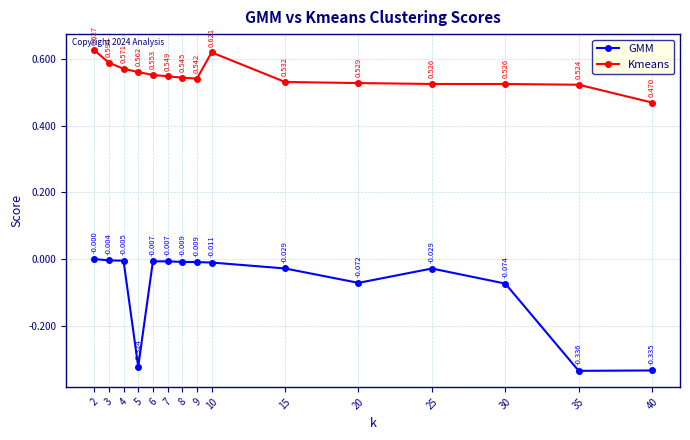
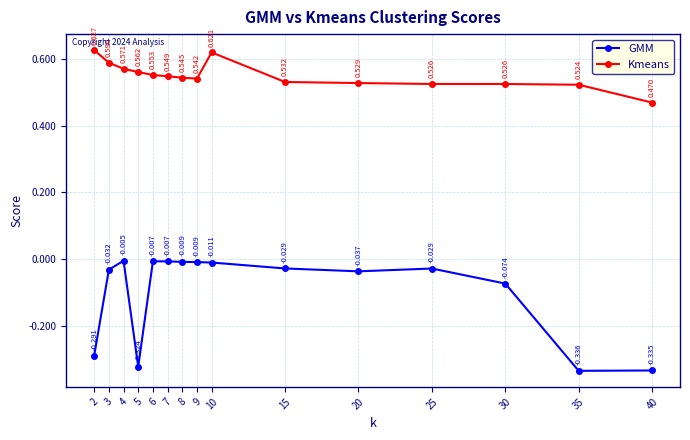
GMM, 2: -0.000 -> -0.291
GMM, 3: -0.004 -> -0.032
GMM, 20: -0.072 -> -0.037
